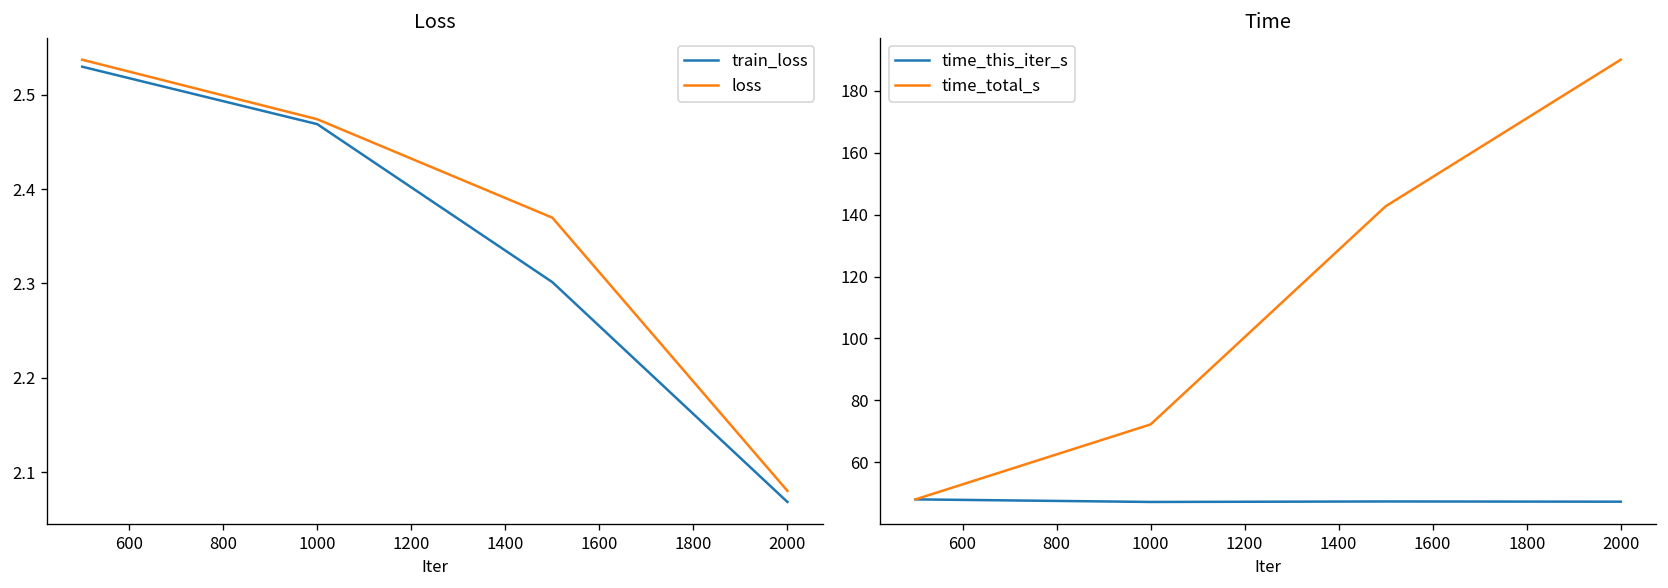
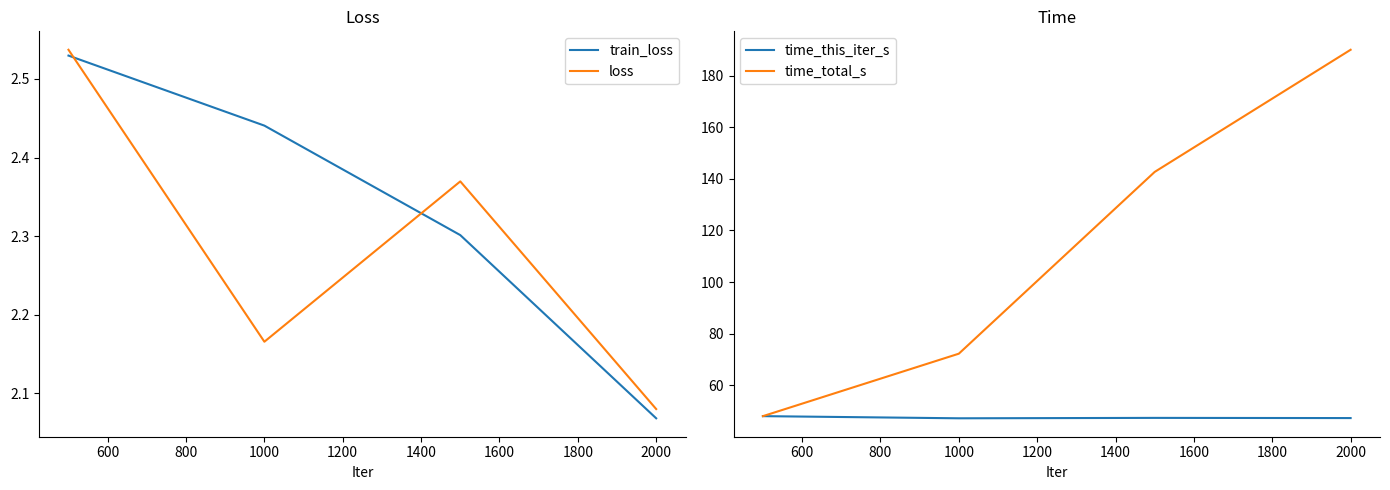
Loss, train_loss, 1000: 2.47 -> 2.44
Loss, loss, 1000: 2.47 -> 2.17
